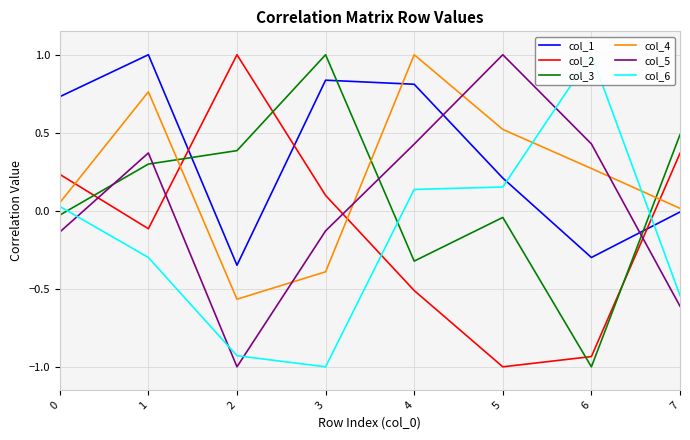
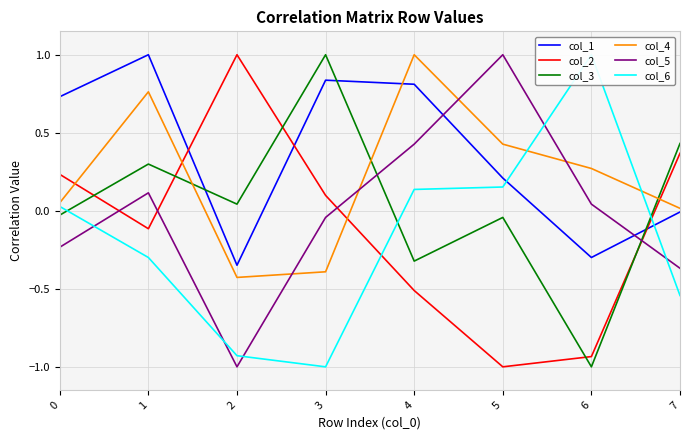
col_5, 0: -0.14 -> -0.23
col_5, 1: 0.37 -> 0.11
col_3, 2: 0.39 -> 0.04
col_4, 2: -0.57 -> -0.43
col_5, 3: -0.13 -> -0.04
col_4, 5: 0.52 -> 0.43
col_5, 6: 0.43 -> 0.04
col_3, 7: 0.49 -> 0.43
col_5, 7: -0.61 -> -0.37
